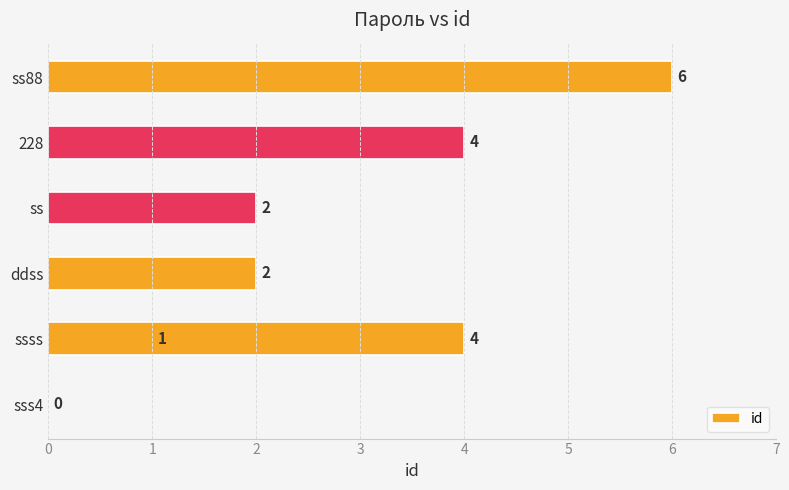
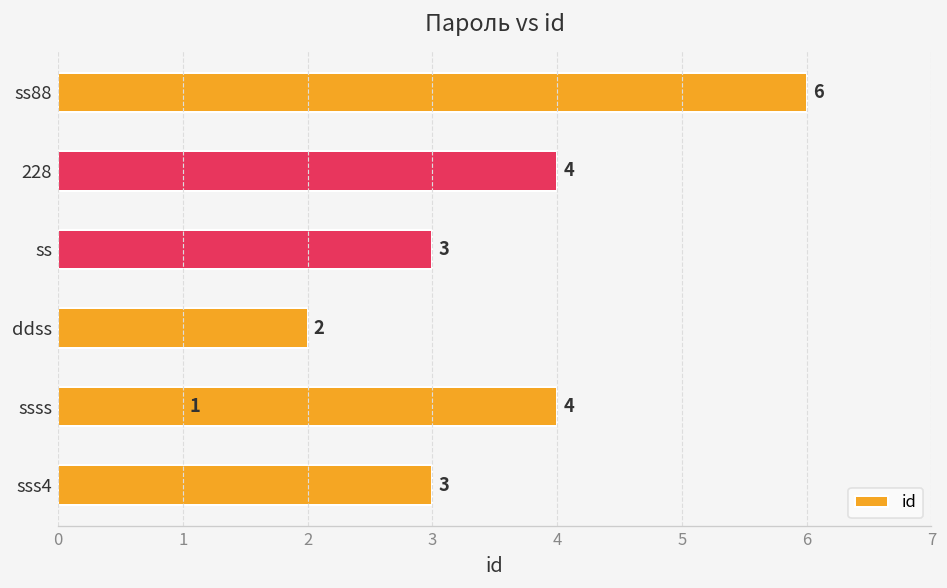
ss: 2 -> 3
sss4: 0 -> 3
